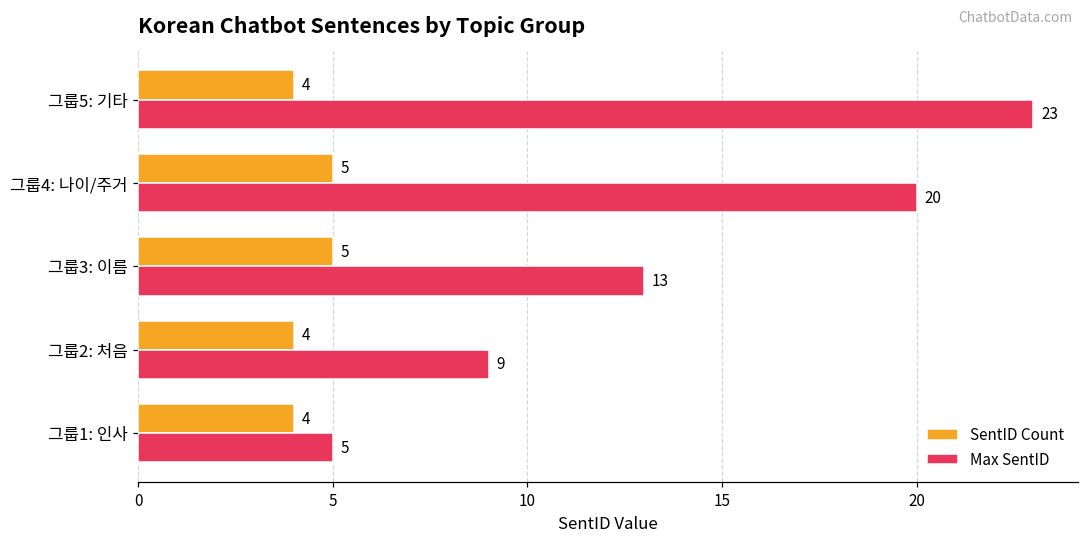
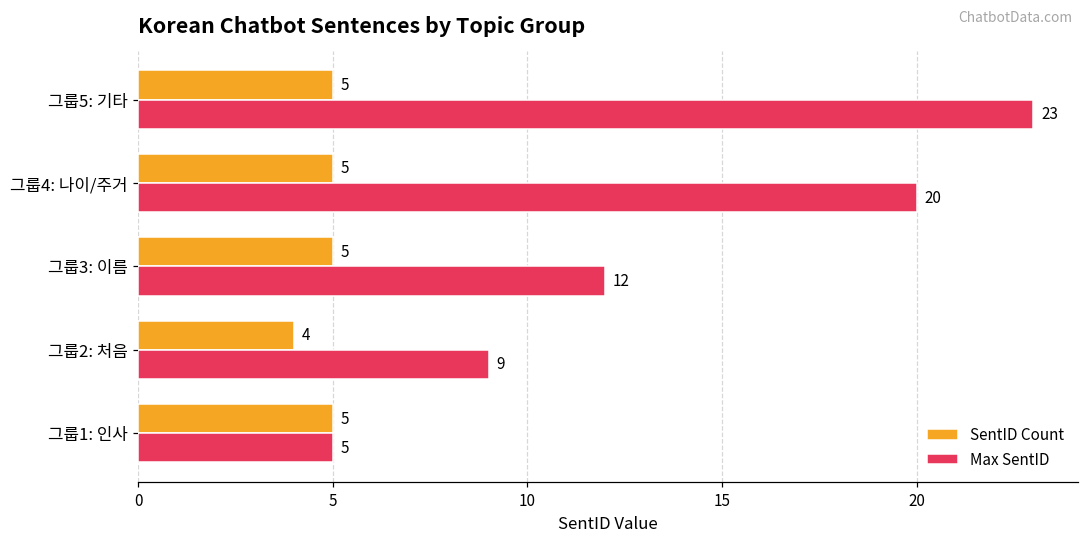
SentID Count, 그룹5: 기타: 4 -> 5
Max SentID, 그룹3: 이름: 13 -> 12
SentID Count, 그룹1: 인사: 4 -> 5
